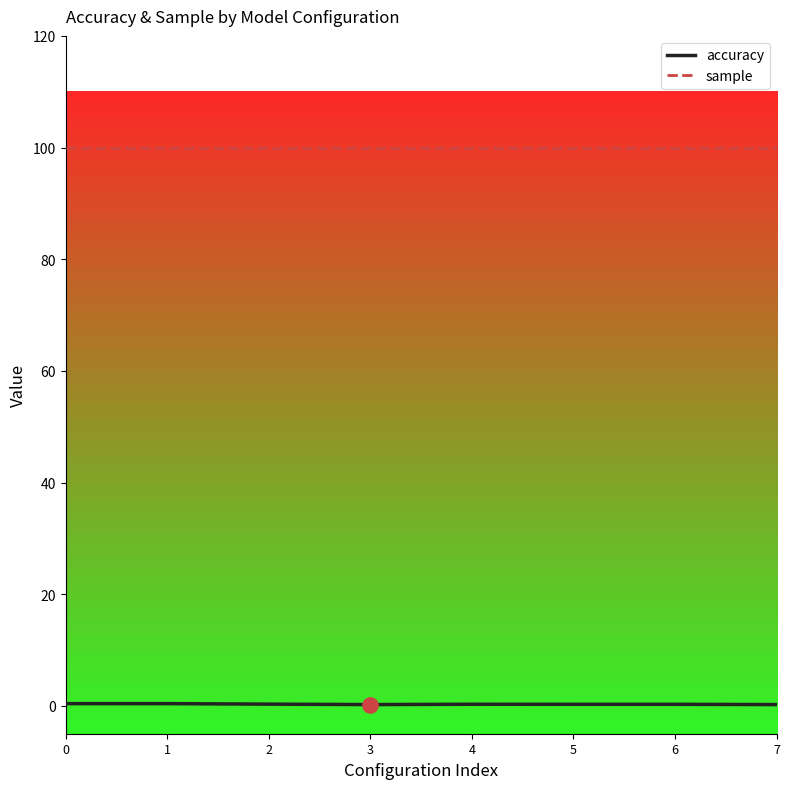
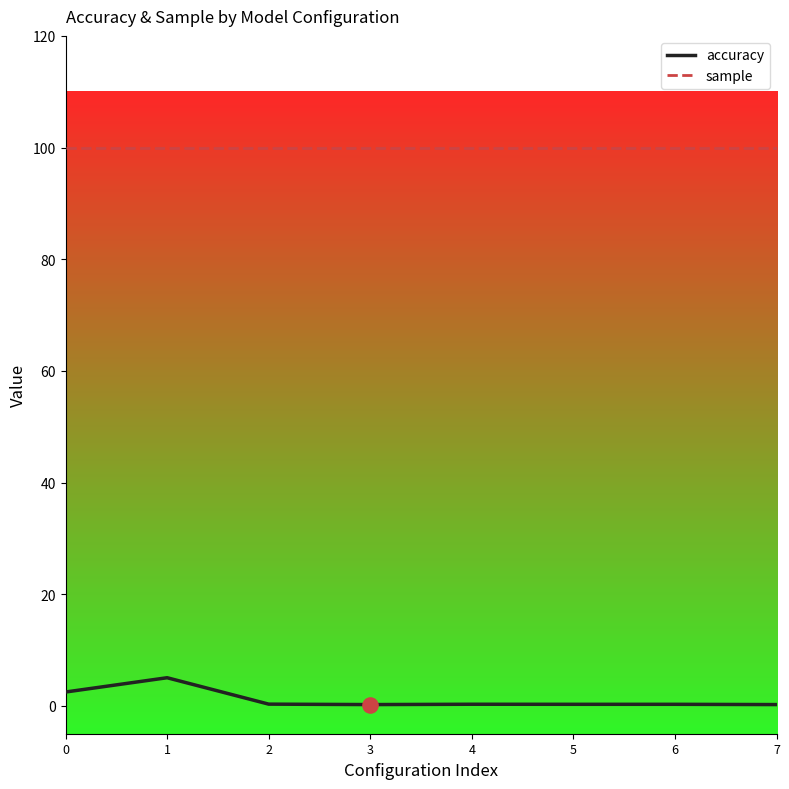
accuracy, 0: 0 -> 2
accuracy, 1: 0 -> 5
